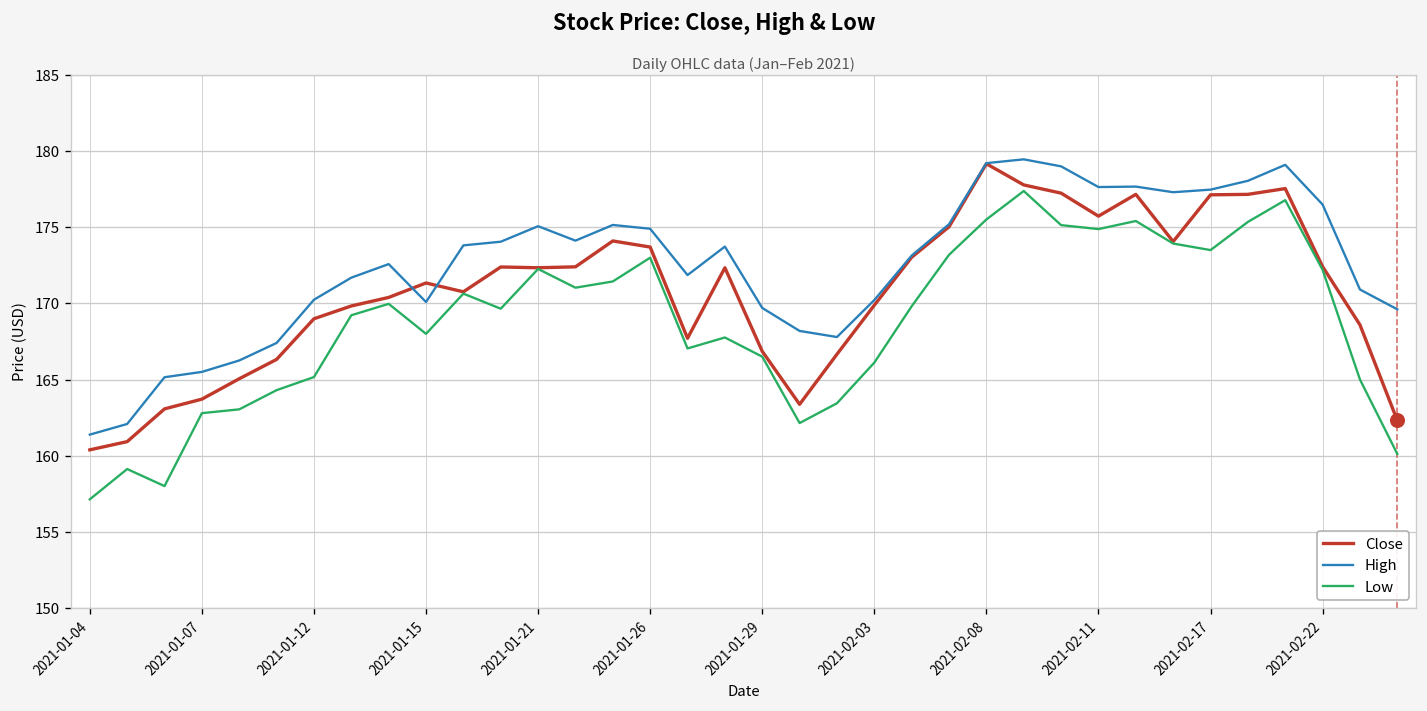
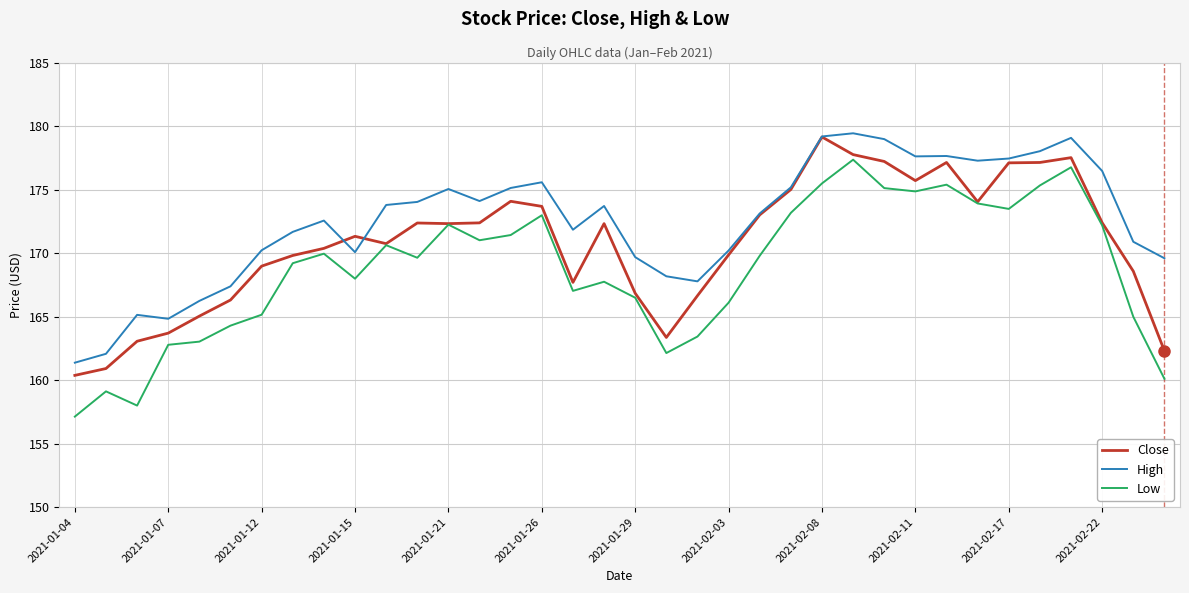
High, 2021-01-07: 165.5 -> 164.8
High, 2021-01-26: 174.9 -> 175.6
